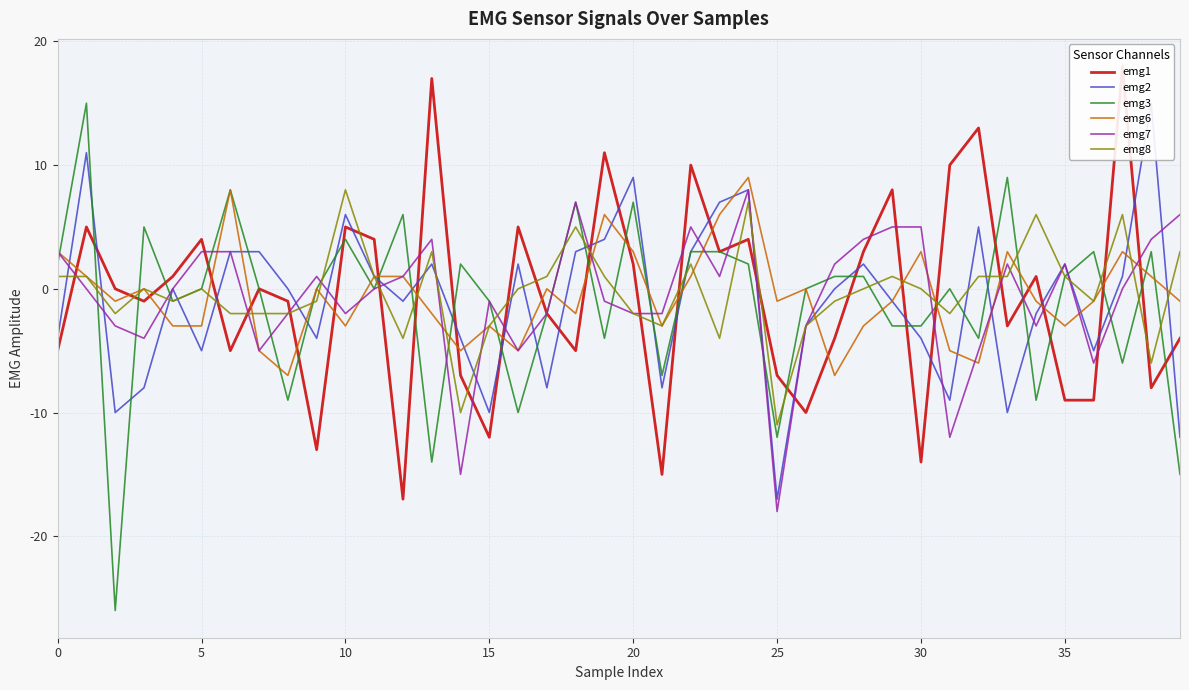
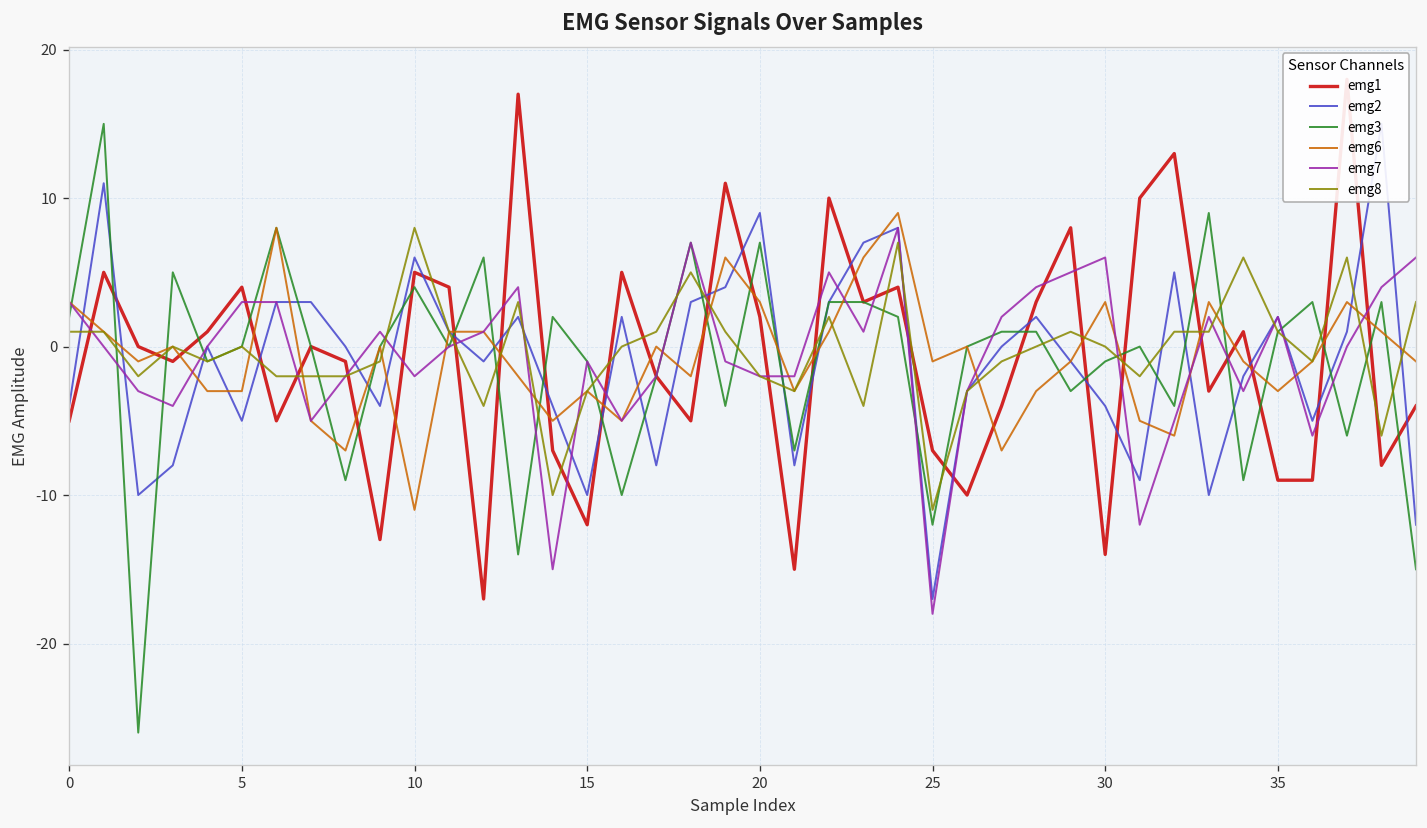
emg6, 10: -3 -> -11
emg3, 30: -3 -> -1
emg7, 30: 5 -> 6
